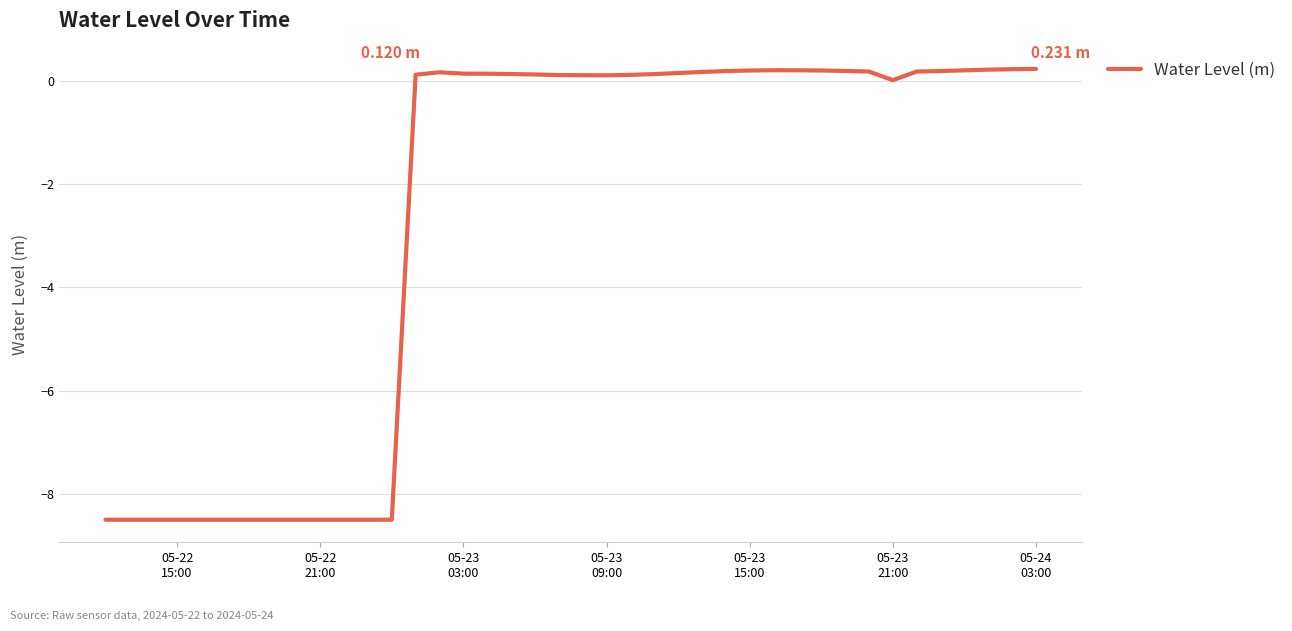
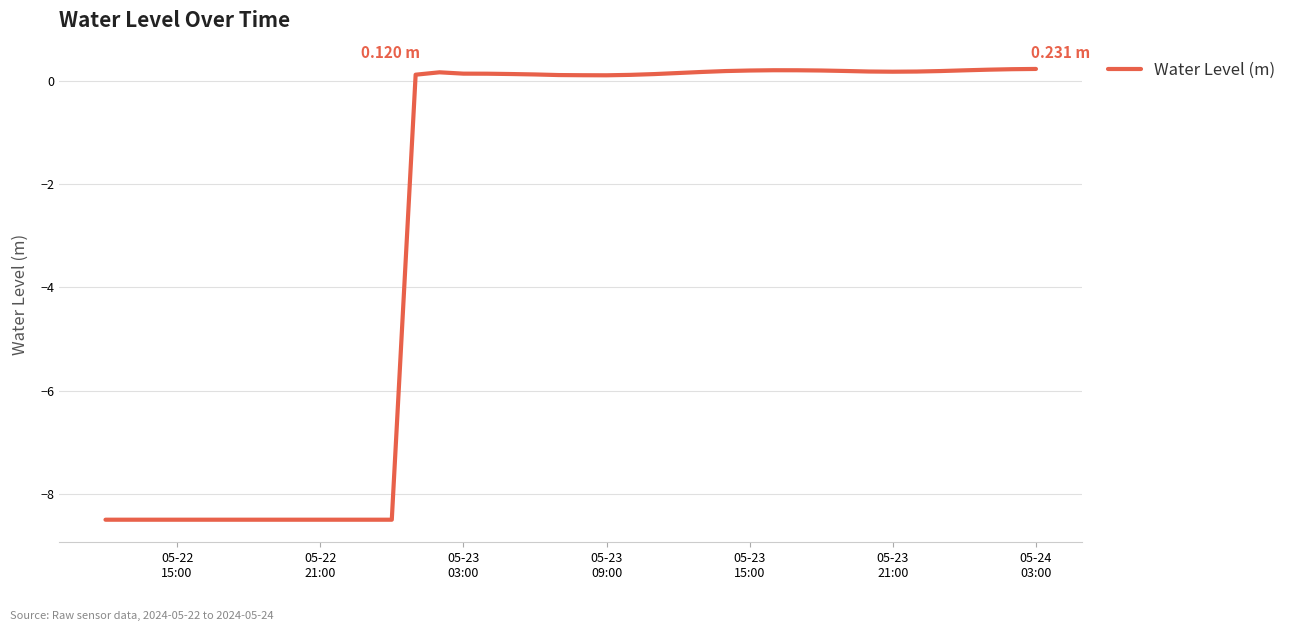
05-23 21:00: 0.0 -> 0.2
